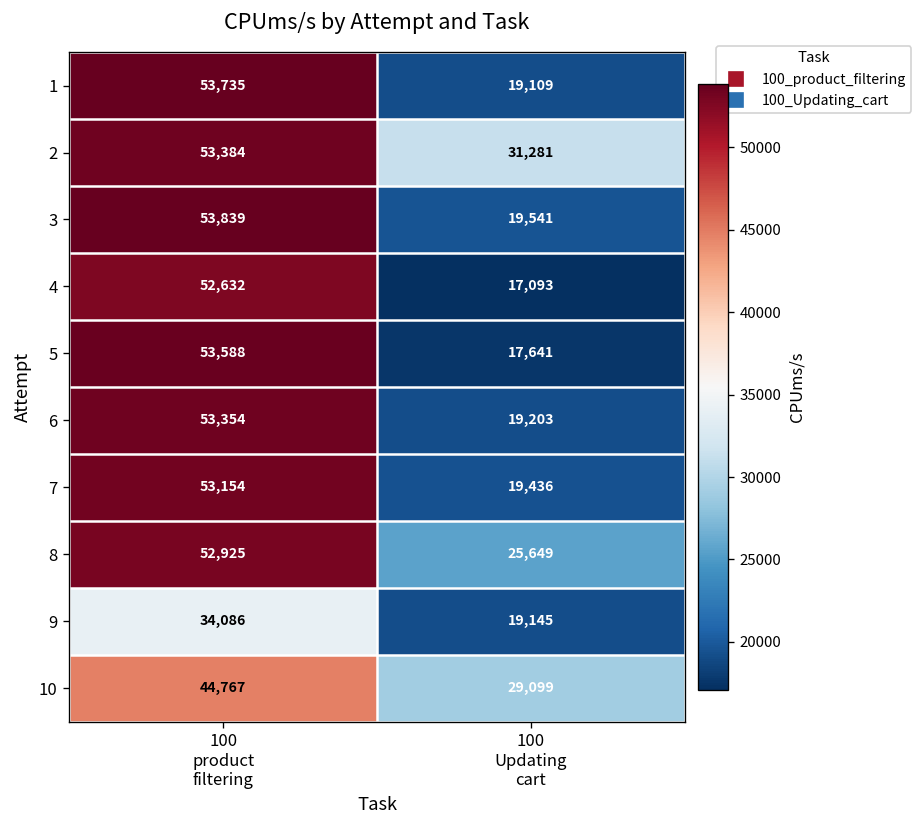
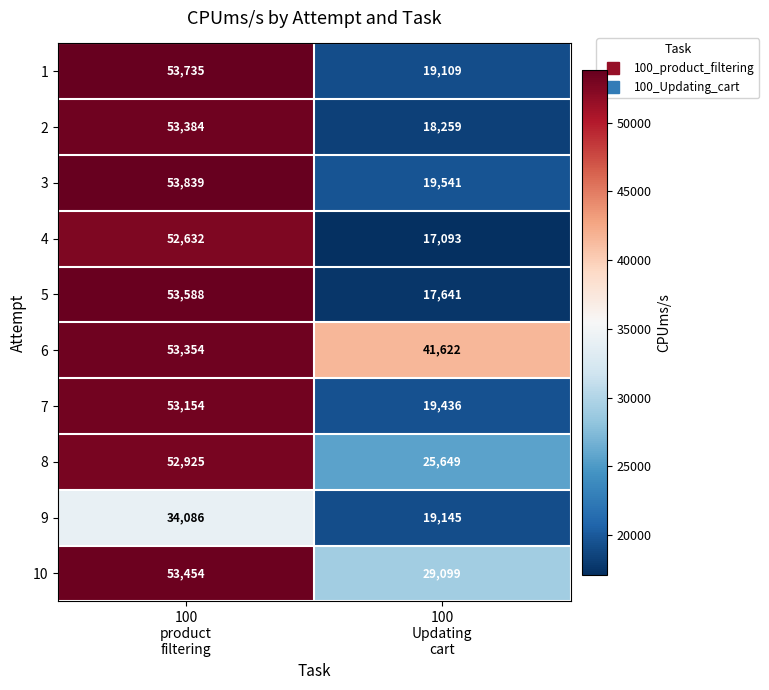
2, 100 Updating cart: 31,281 -> 18,259
6, 100 Updating cart: 19,203 -> 41,622
10, 100 product filtering: 44,767 -> 53,454
